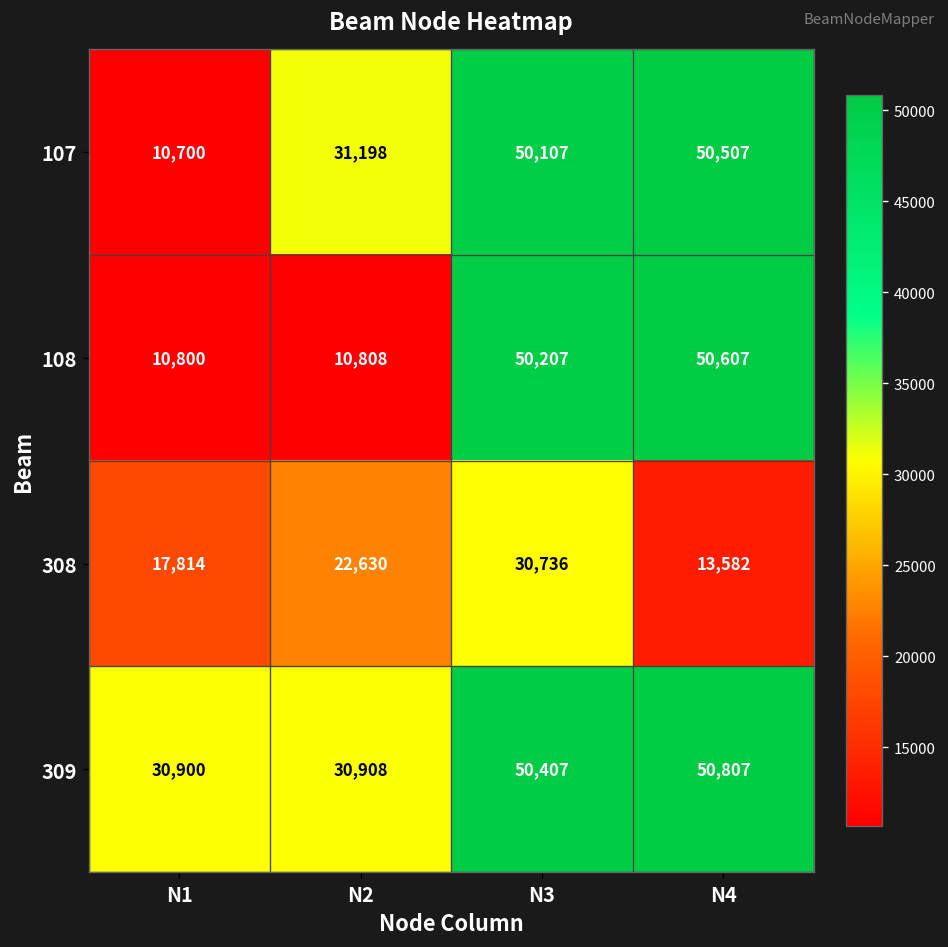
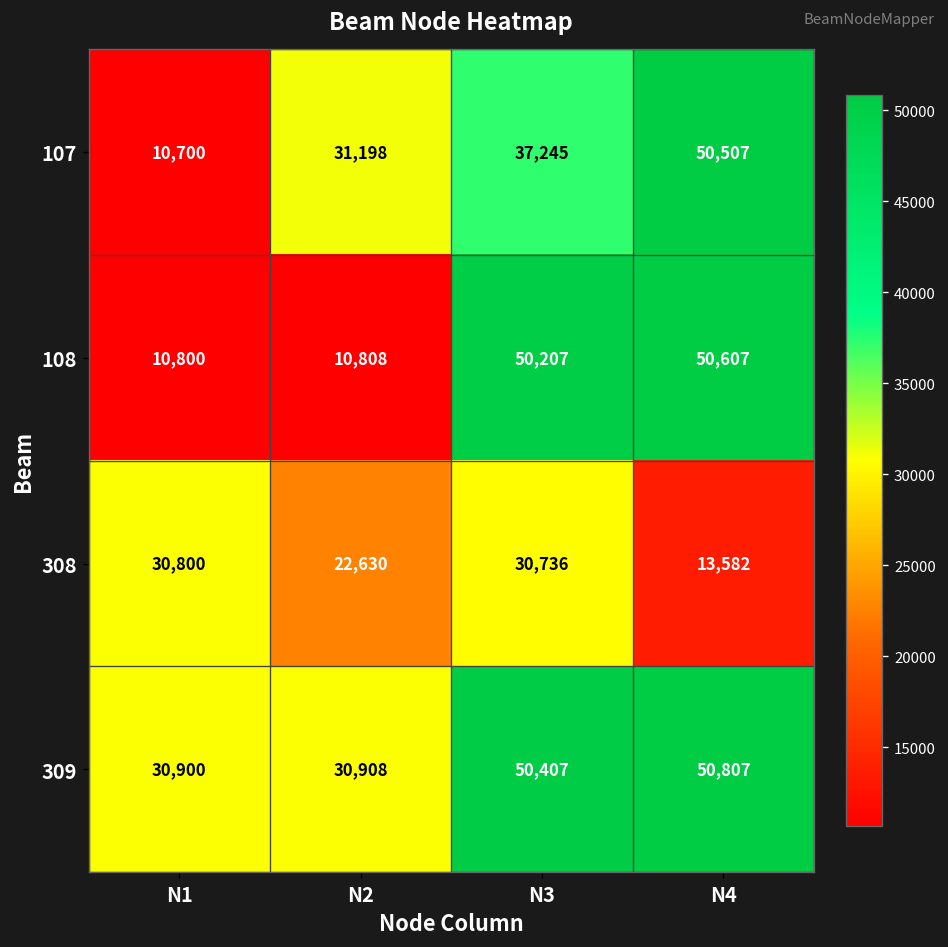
107, N3: 50,107 -> 37,245
308, N1: 17,814 -> 30,800
